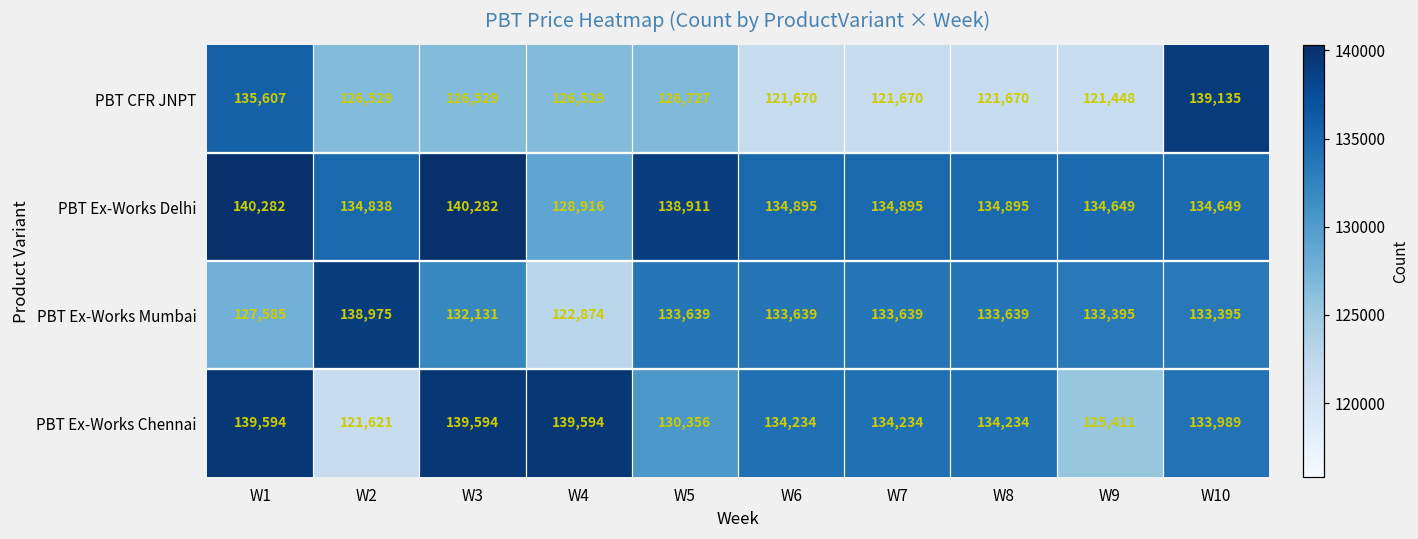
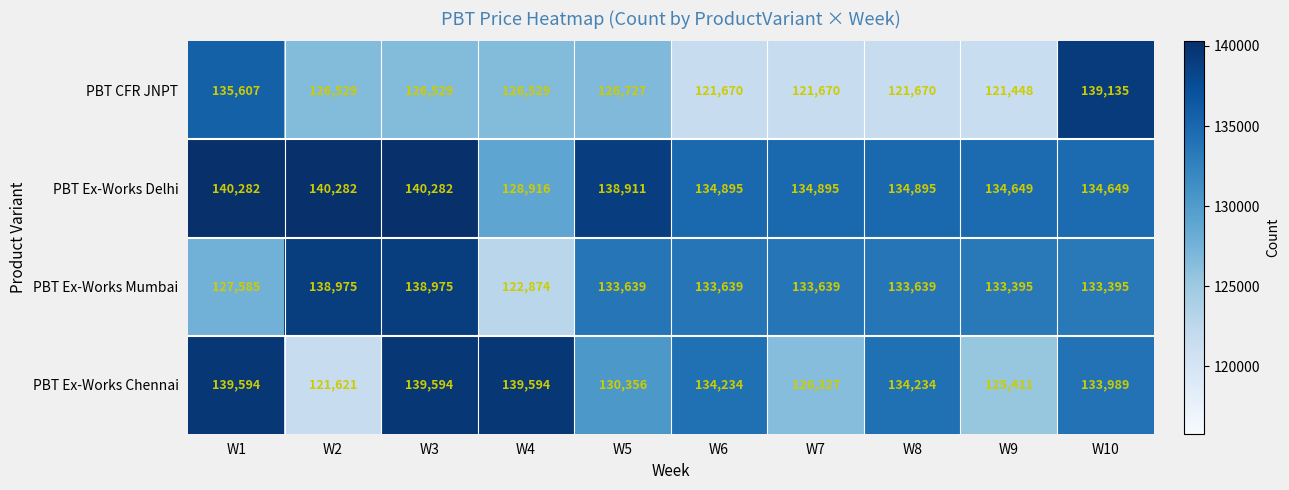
PBT Ex-Works Delhi, W2: 134,838 -> 140,282
PBT Ex-Works Mumbai, W3: 132,131 -> 138,975
PBT Ex-Works Chennai, W7: 134,234 -> 126,327
